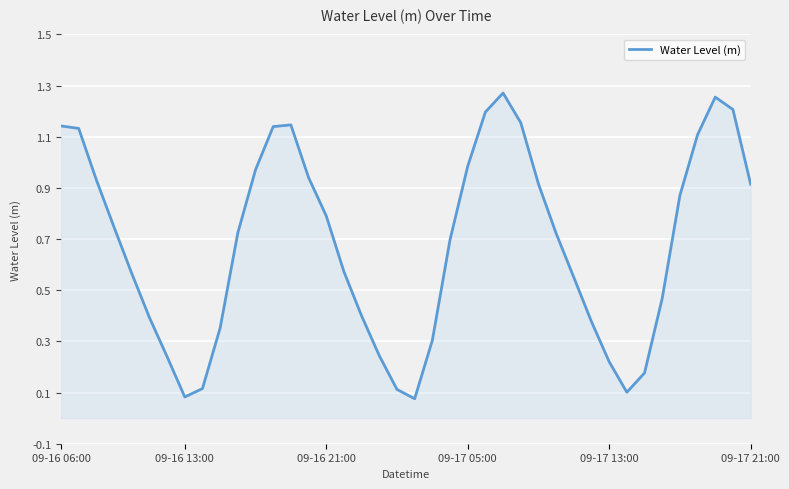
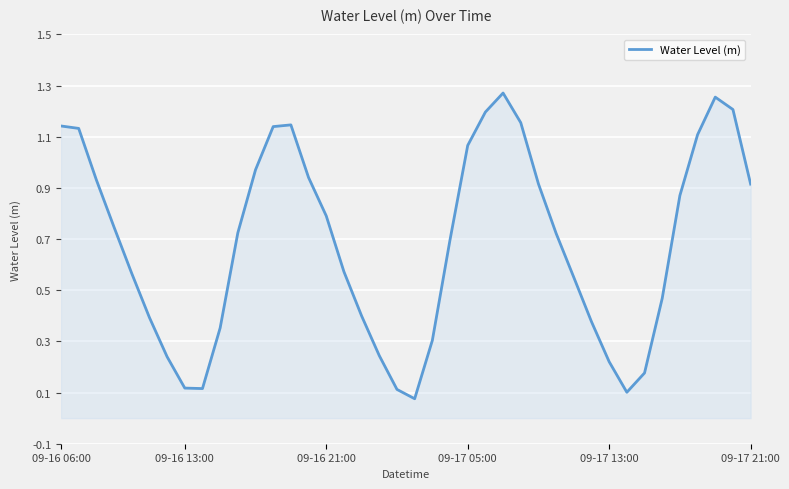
09-16 13:00: 0.08 -> 0.12
09-17 05:00: 0.98 -> 1.07
